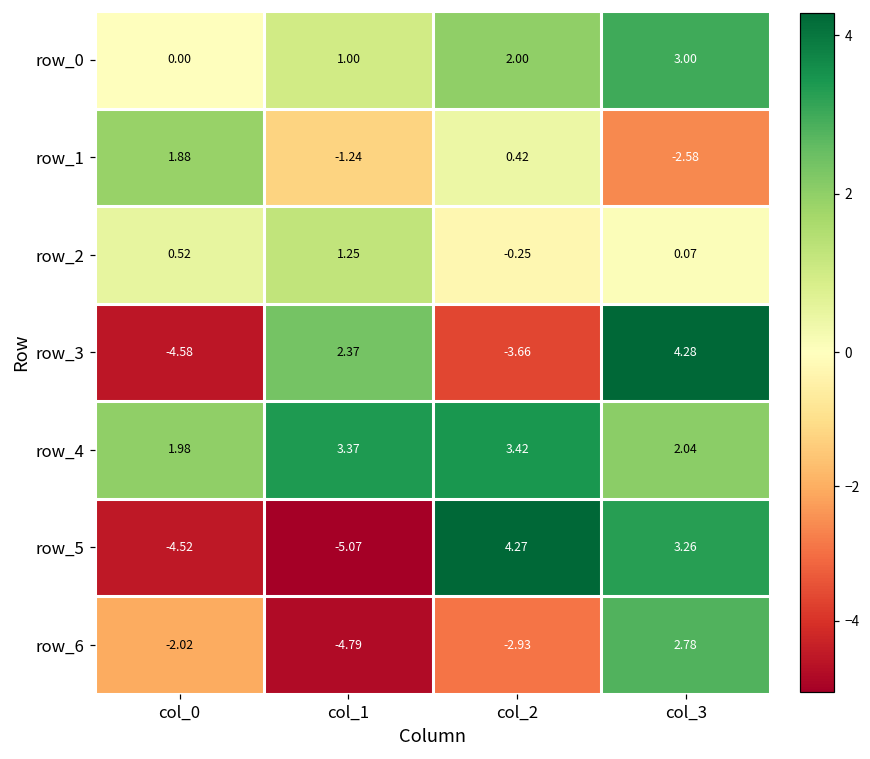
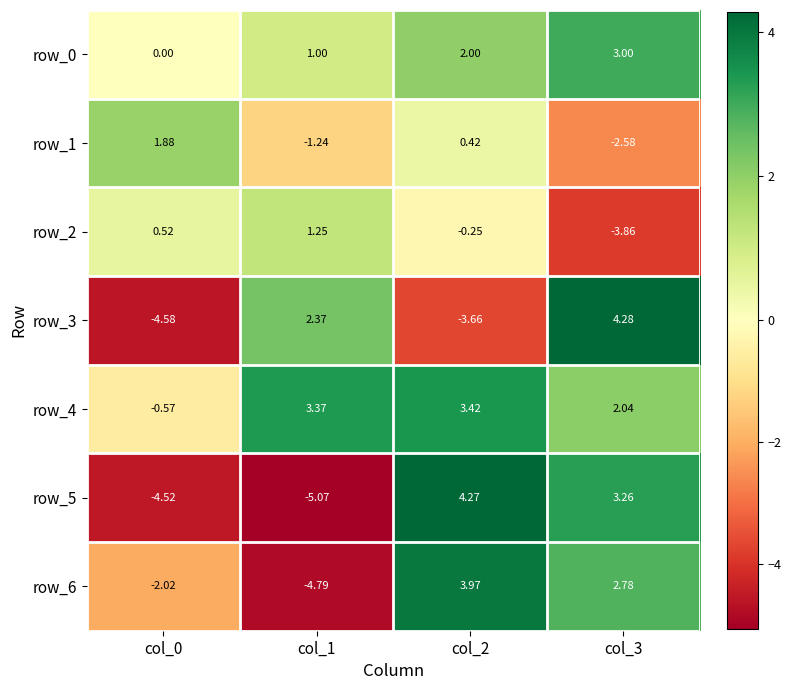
row_2, col_3: 0.07 -> -3.86
row_4, col_0: 1.98 -> -0.57
row_6, col_2: -2.93 -> 3.97
